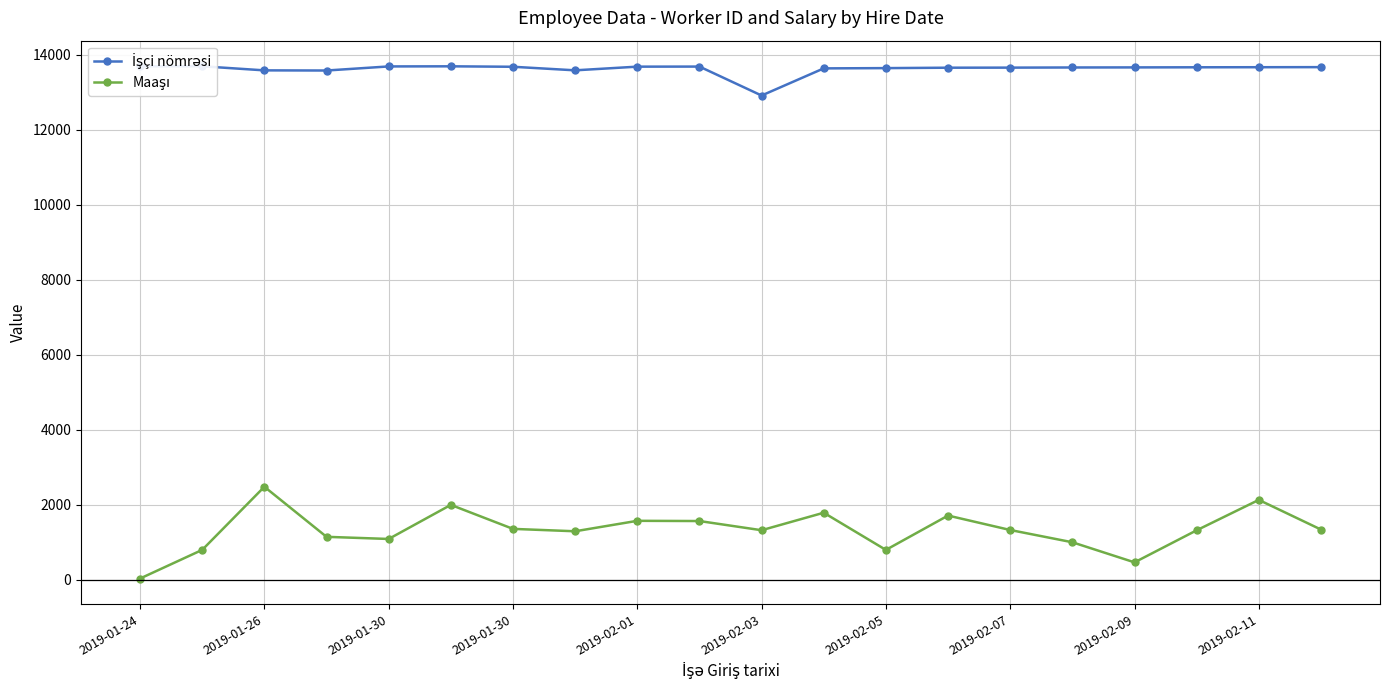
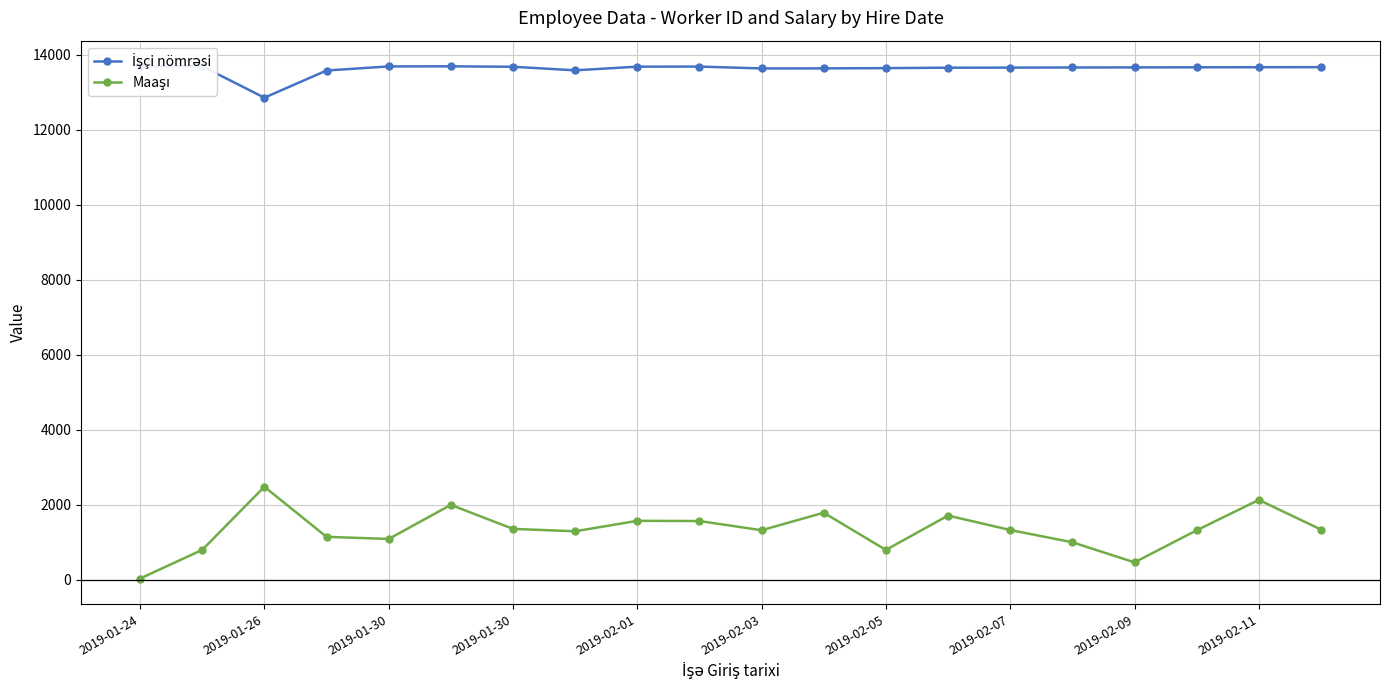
İşçi nömrəsi, 2019-01-26: 13600 -> 12900
İşçi nömrəsi, 2019-02-03: 12900 -> 13600
